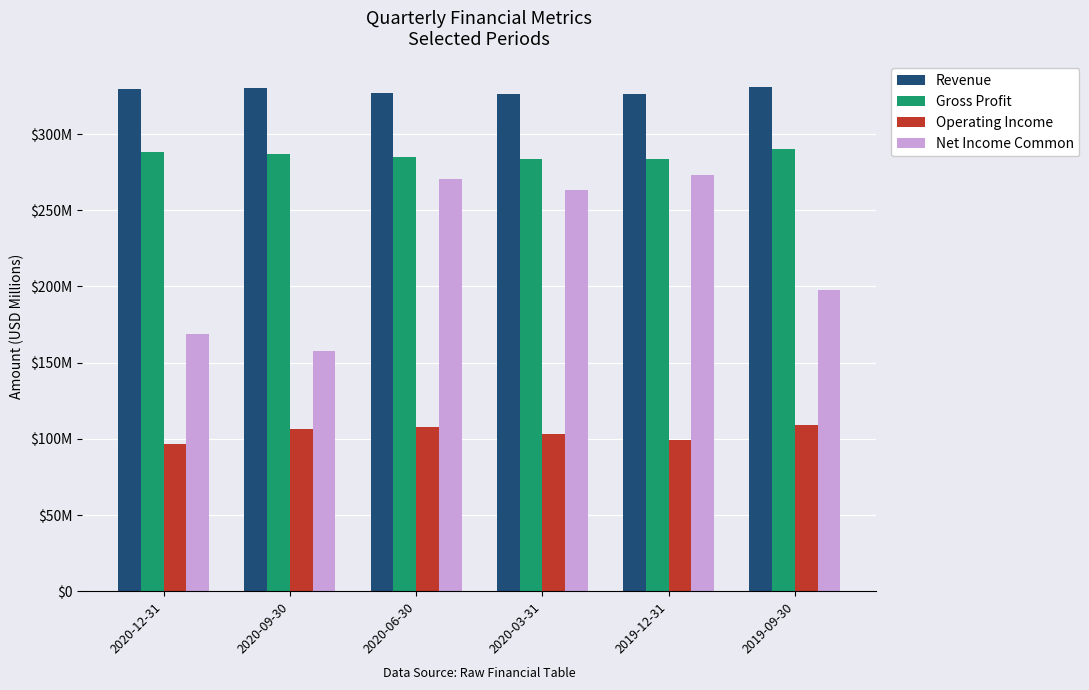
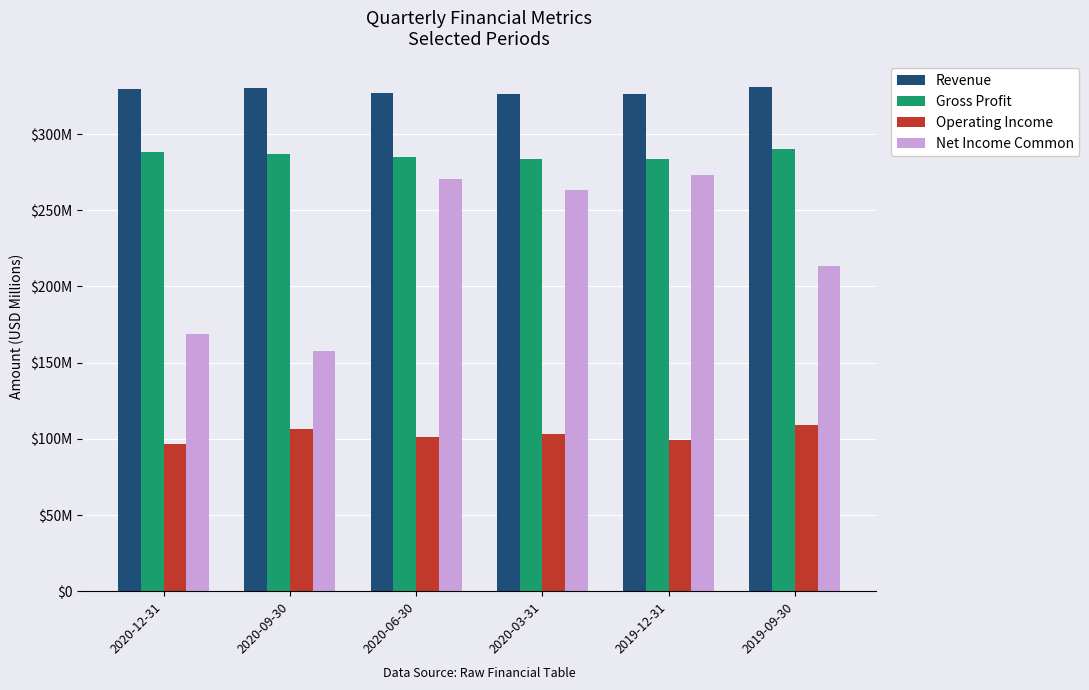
Operating Income, 2020-06-30: $108000000 -> $101000000
Net Income Common, 2019-09-30: $198000000 -> $214000000
